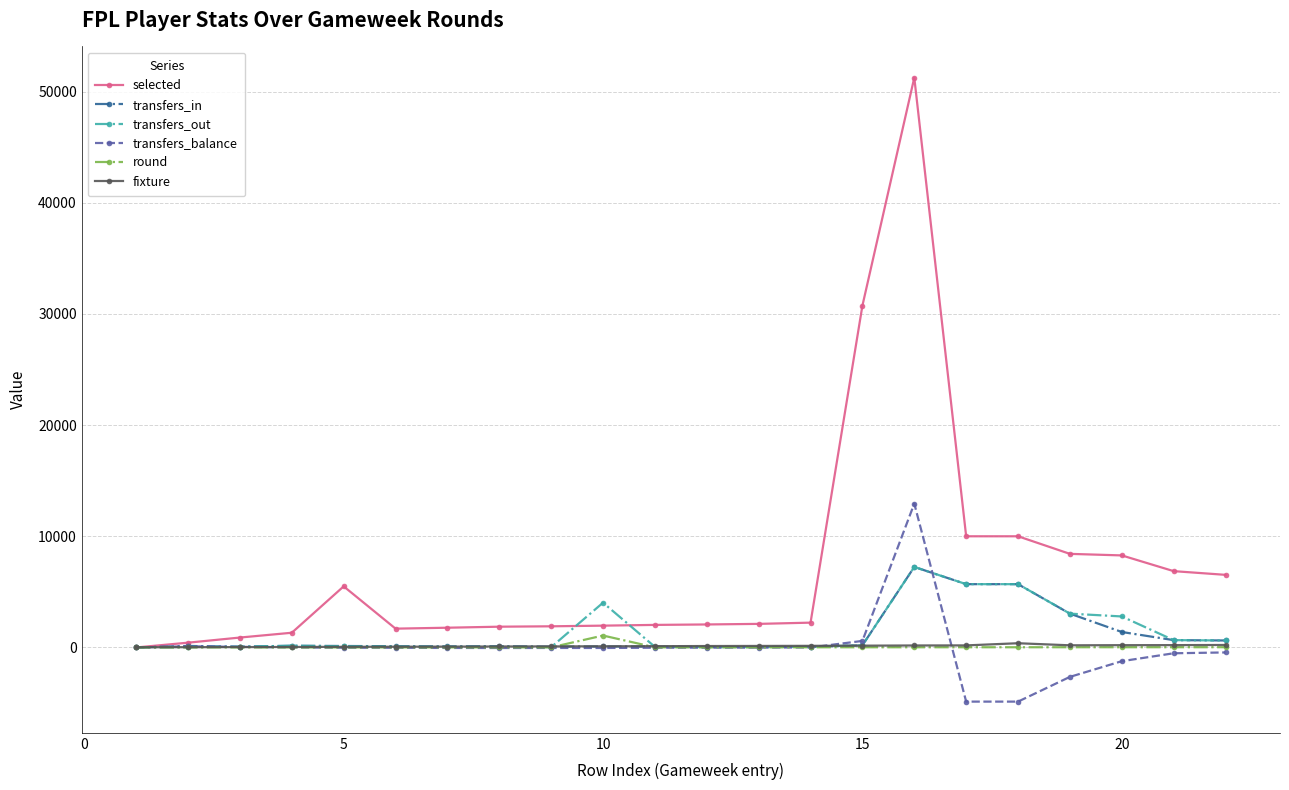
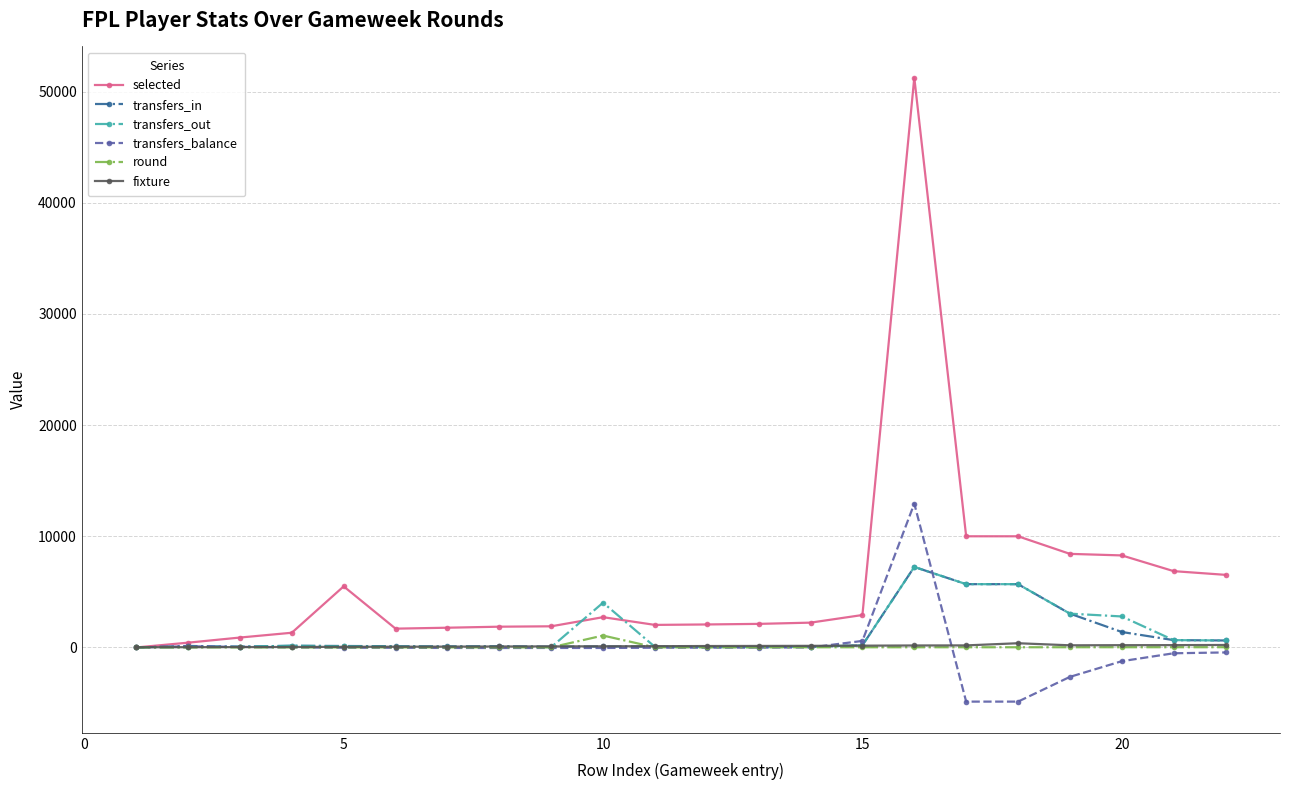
selected, 10: 2000 -> 2700
selected, 15: 30700 -> 2900
